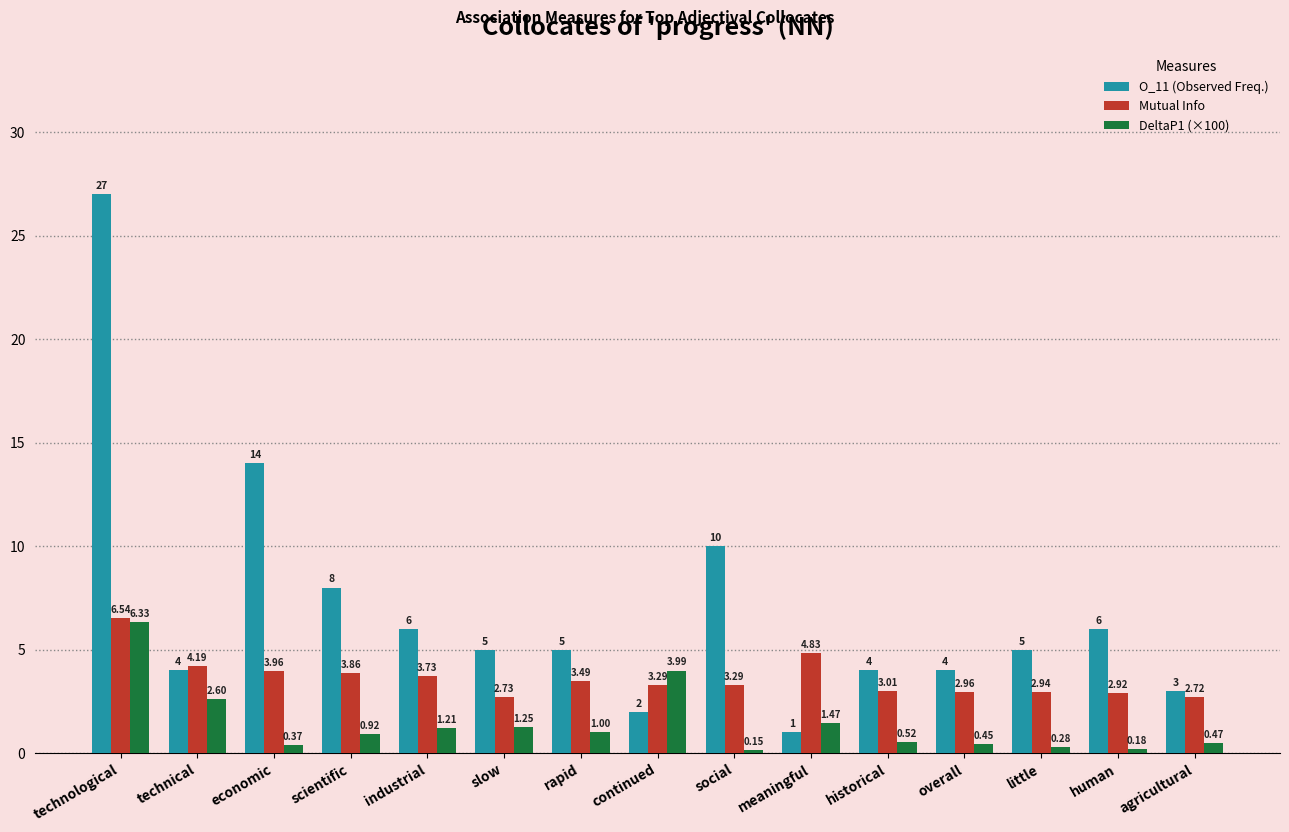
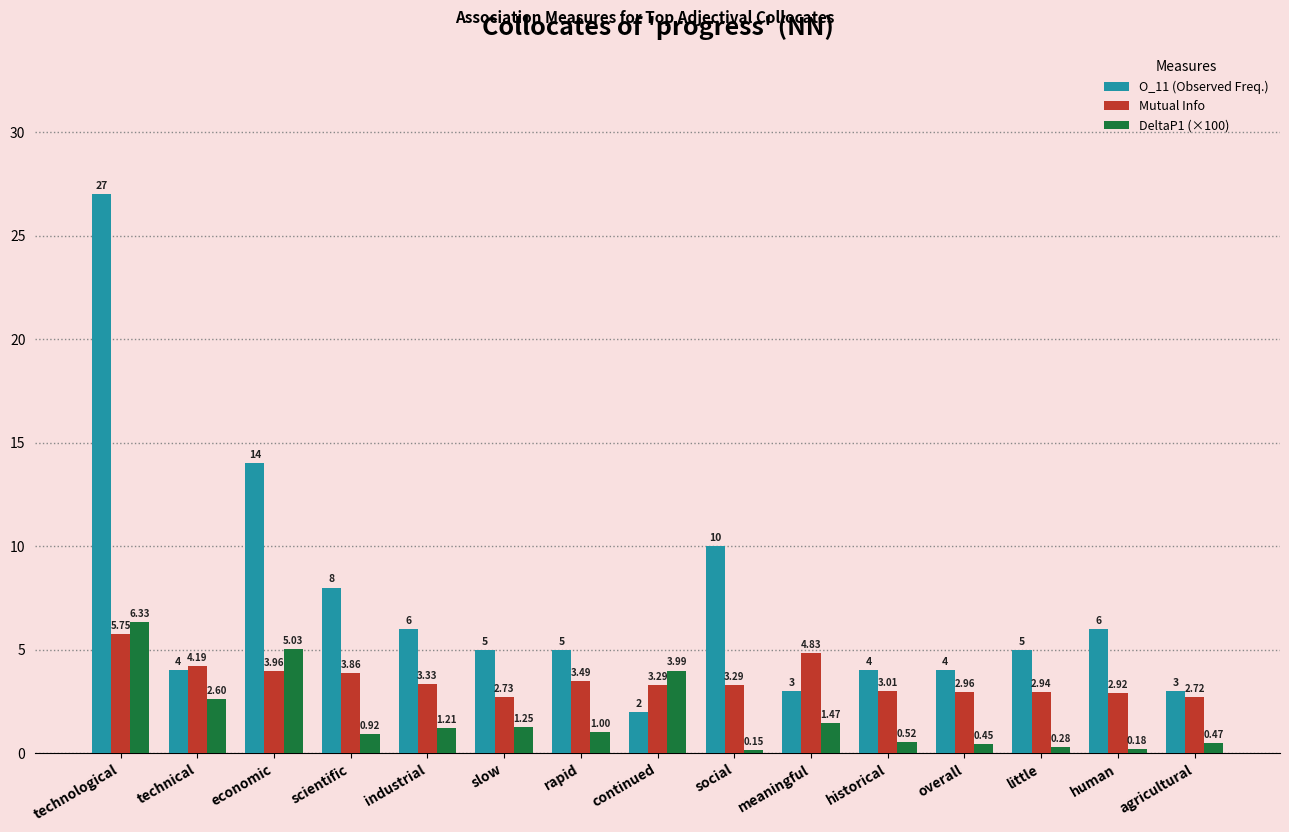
Mutual Info, technological: 6.54 -> 5.75
DeltaP1 (×100), economic: 0.37 -> 5.03
Mutual Info, industrial: 3.73 -> 3.33
O_11 (Observed Freq.), meaningful: 1 -> 3
